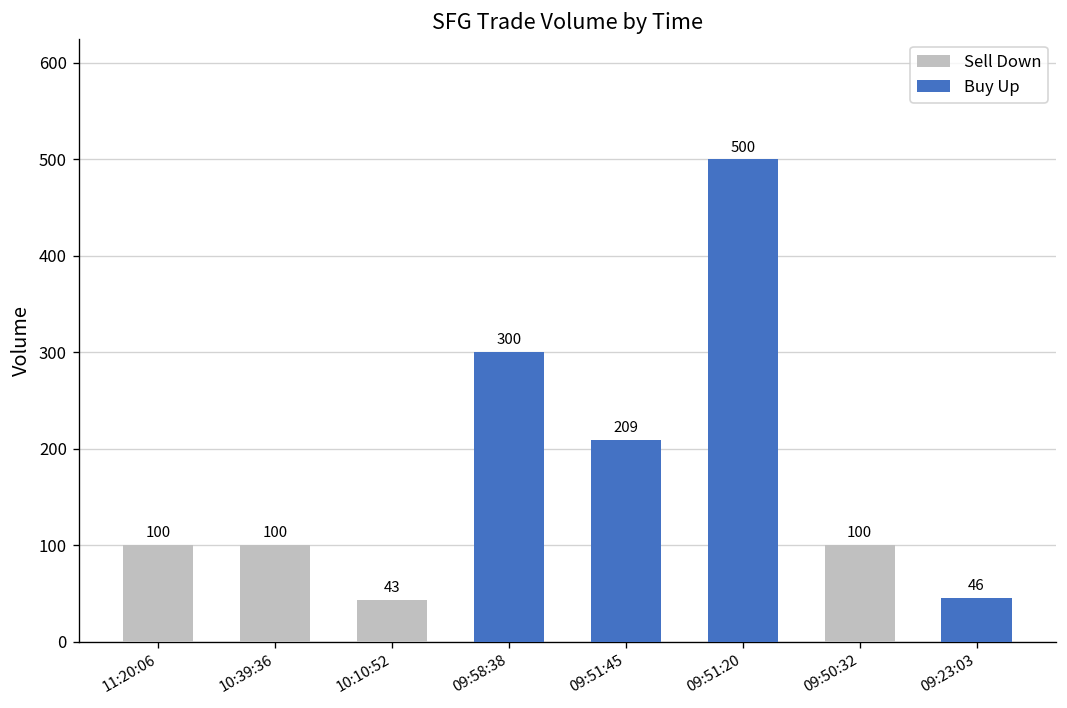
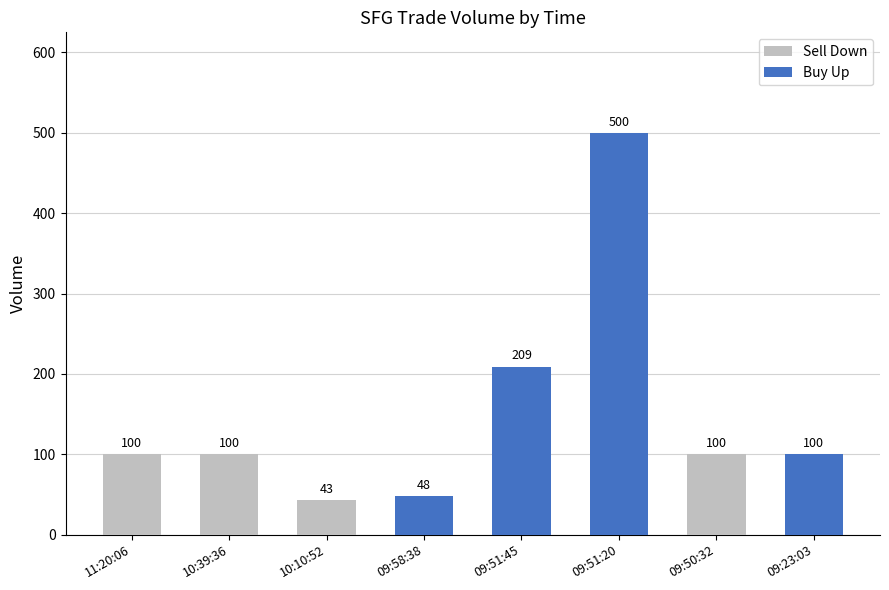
09:58:38: 300 -> 48
09:23:03: 46 -> 100
